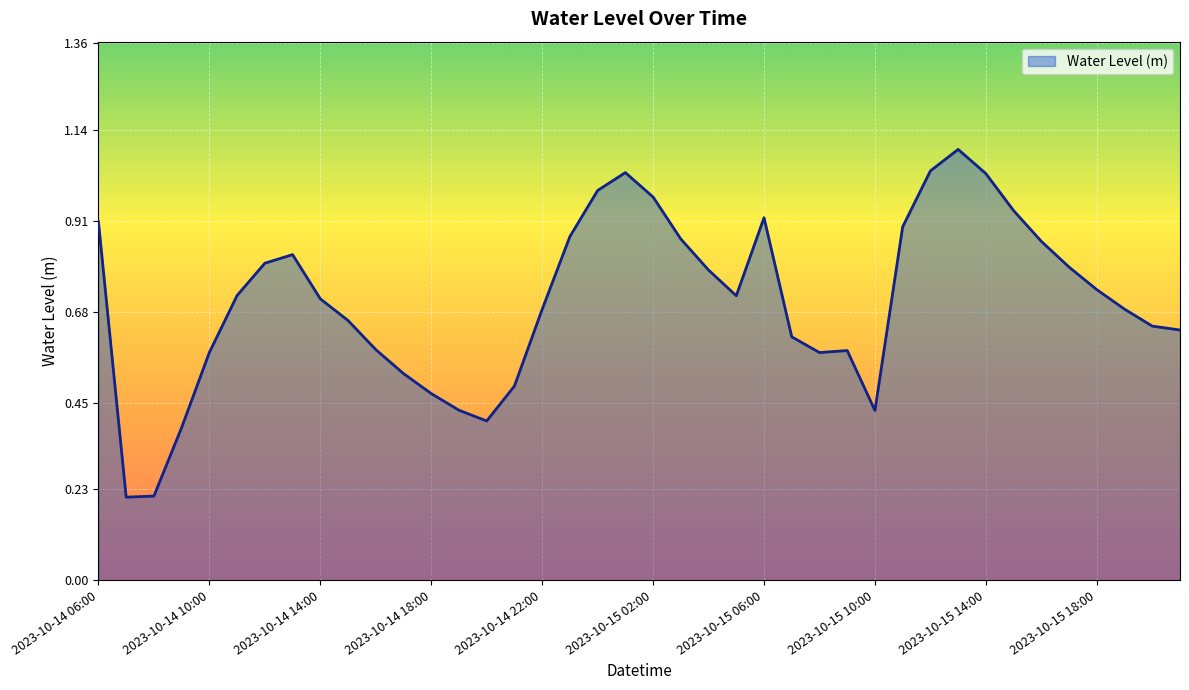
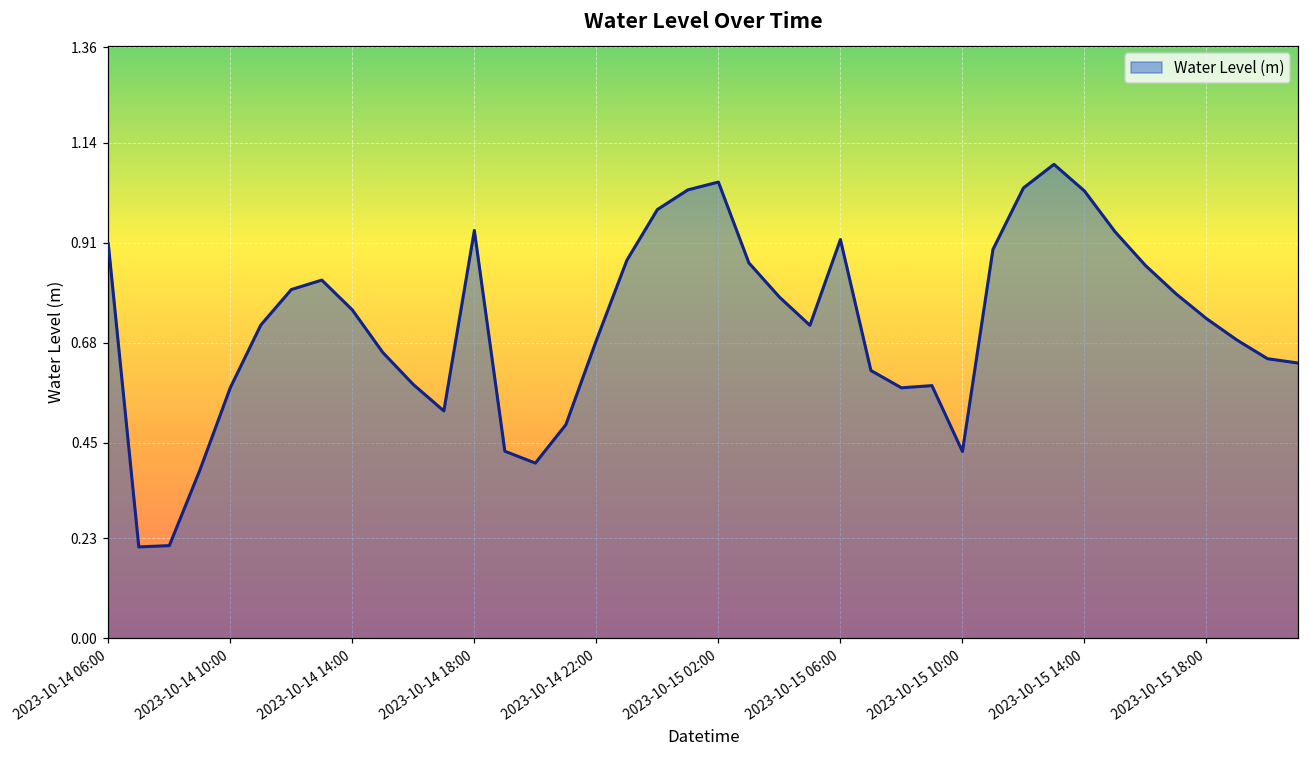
2023-10-14 14:00: 0.71 -> 0.76
2023-10-14 18:00: 0.47 -> 0.94
2023-10-15 02:00: 0.97 -> 1.05
